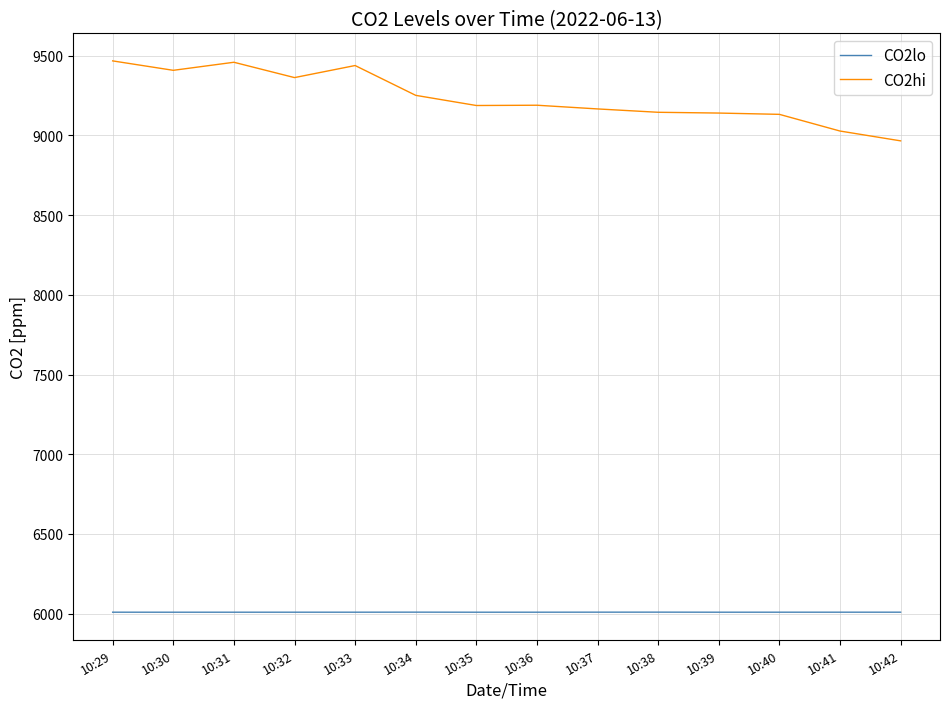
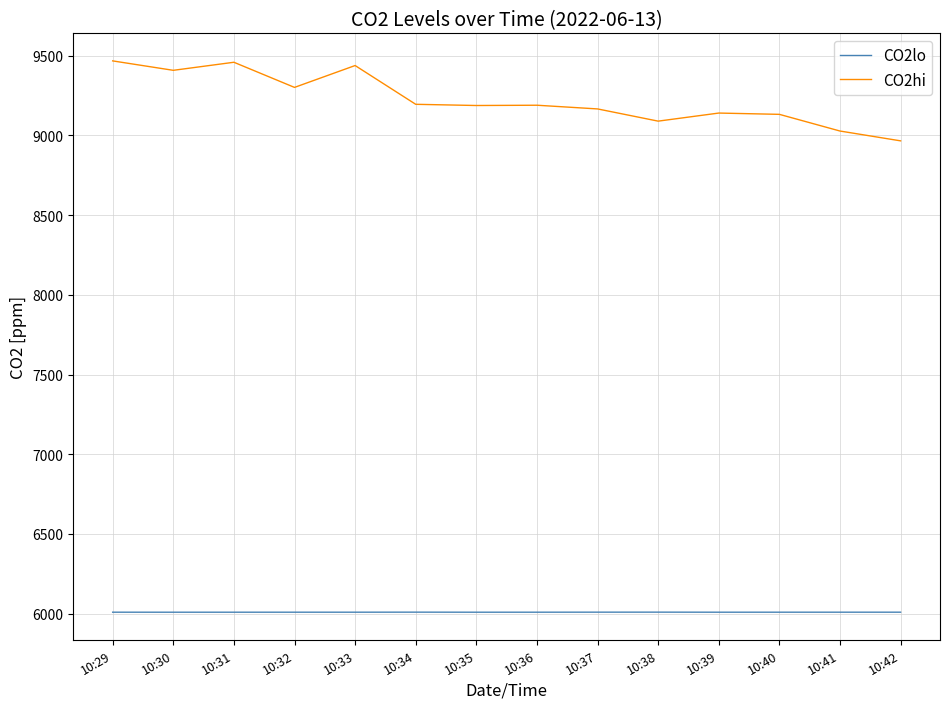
CO2hi, 10:32: 9360 -> 9300
CO2hi, 10:34: 9250 -> 9200
CO2hi, 10:38: 9150 -> 9090
